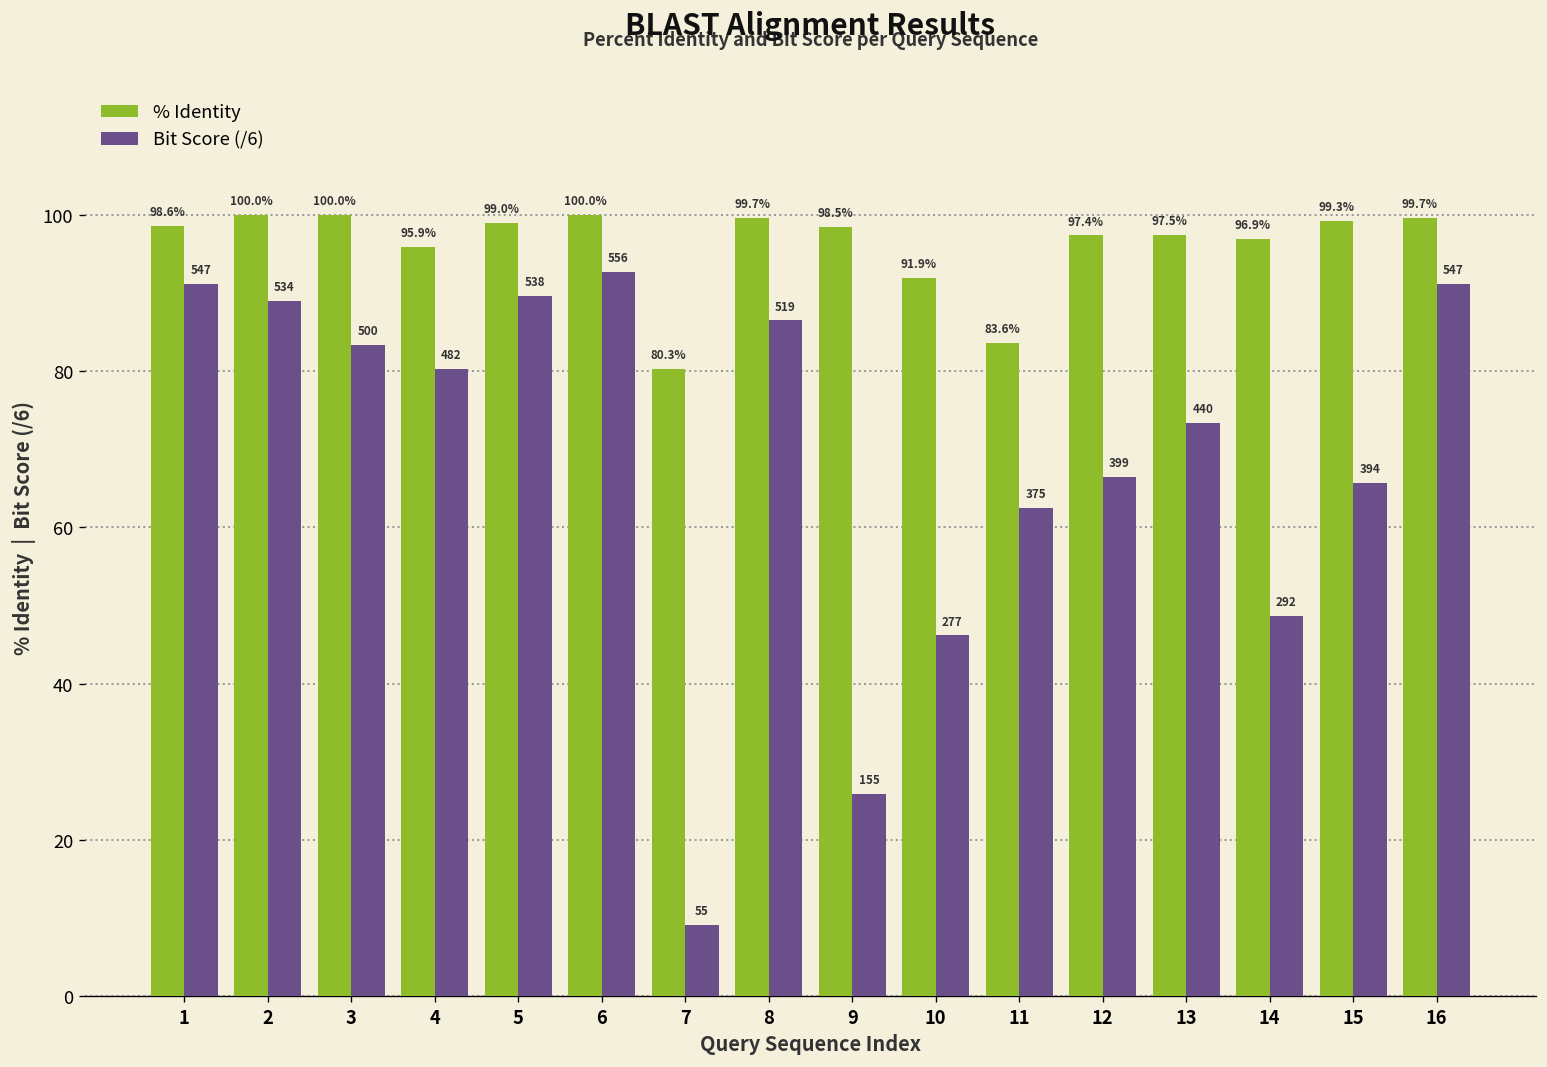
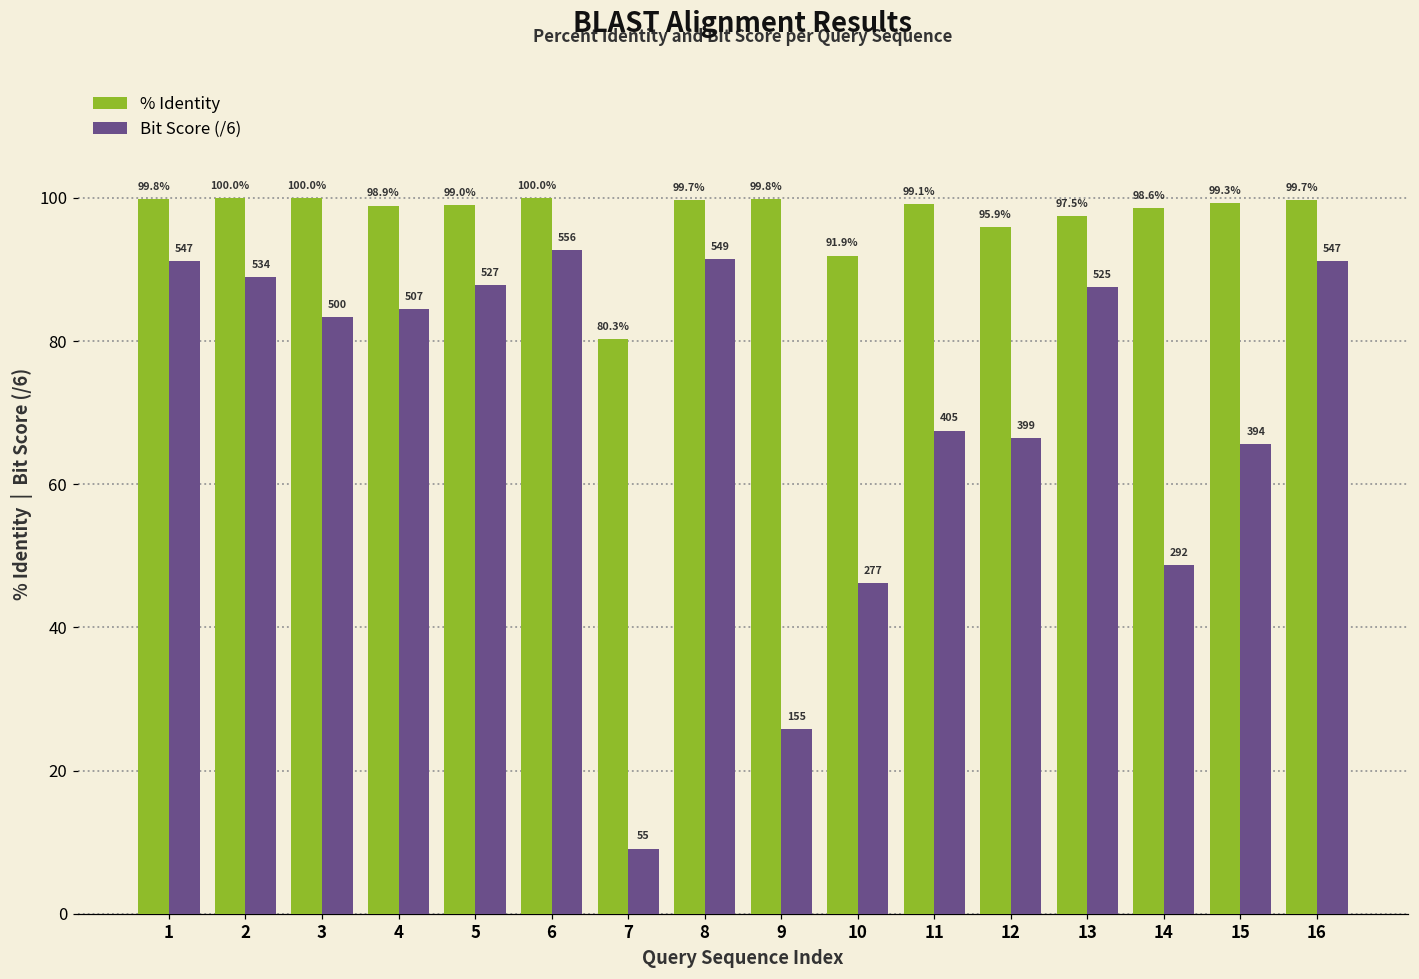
% Identity, 1: 98.6% -> 99.8%
% Identity, 4: 95.9% -> 98.9%
Bit Score (/6), 4: 482 -> 507
Bit Score (/6), 5: 538 -> 527
Bit Score (/6), 8: 519 -> 549
% Identity, 9: 98.5% -> 99.8%
% Identity, 11: 83.6% -> 99.1%
Bit Score (/6), 11: 375 -> 405
% Identity, 12: 97.4% -> 95.9%
Bit Score (/6), 13: 440 -> 525
% Identity, 14: 96.9% -> 98.6%
